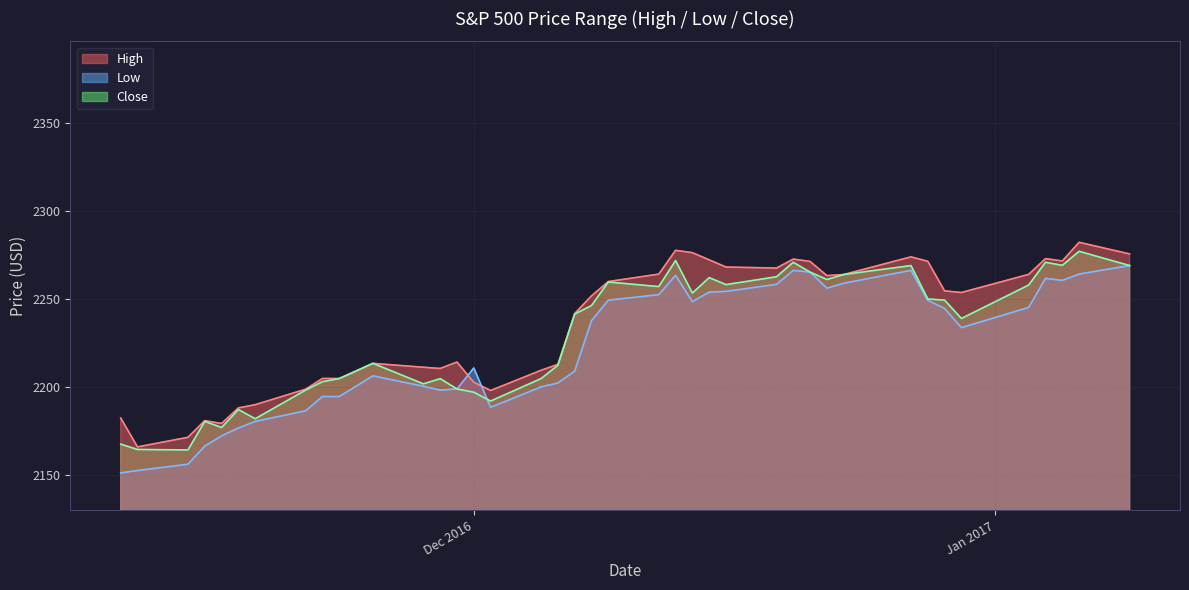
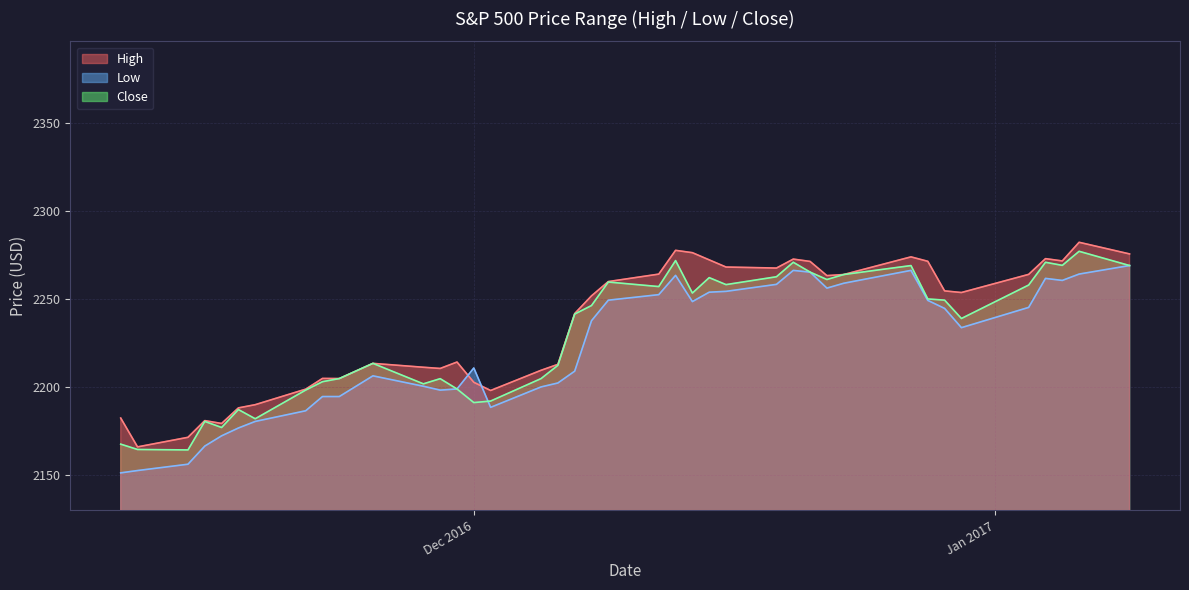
Close, Dec 2016: 2197 -> 2191
